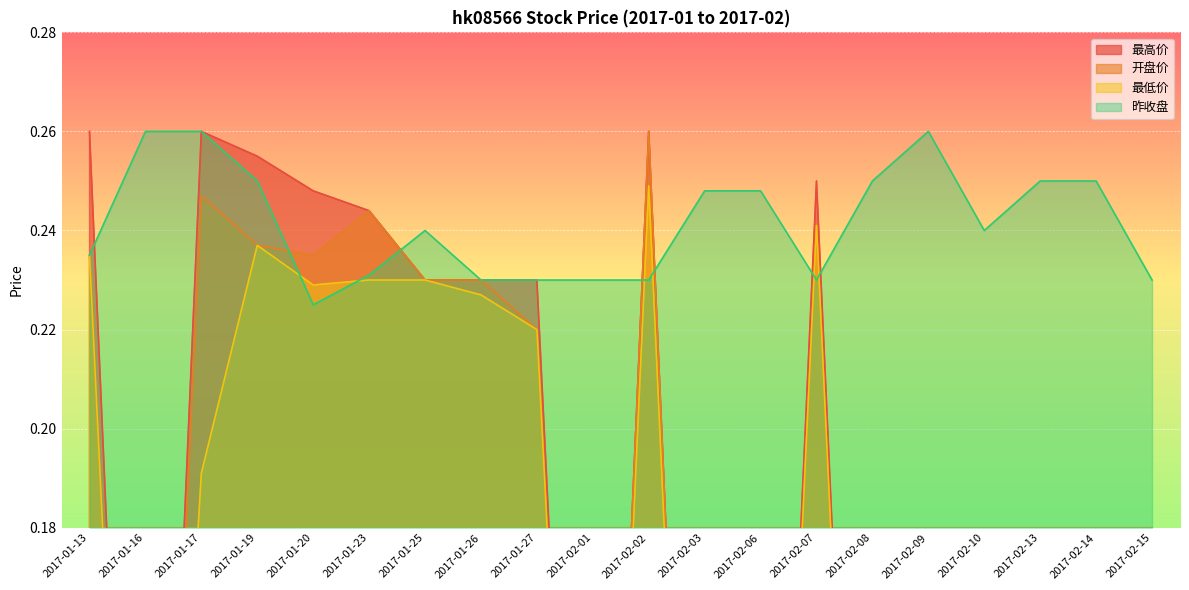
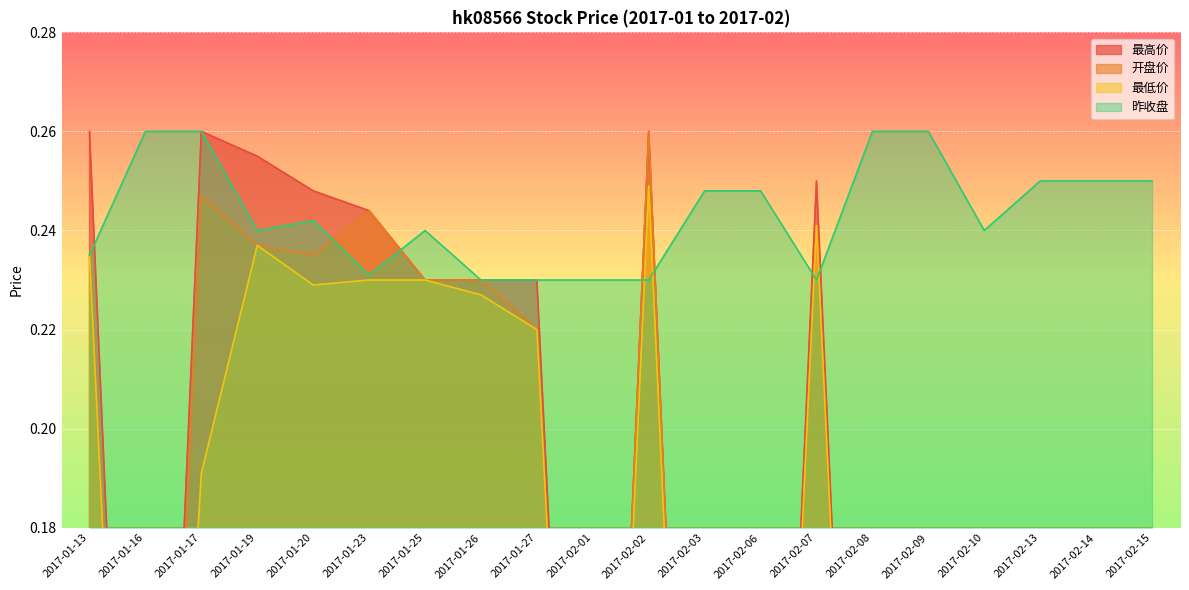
昨收盘, 2017-01-19: 0.25 -> 0.24
昨收盘, 2017-01-20: 0.225 -> 0.242
昨收盘, 2017-02-08: 0.25 -> 0.26
昨收盘, 2017-02-15: 0.23 -> 0.25
